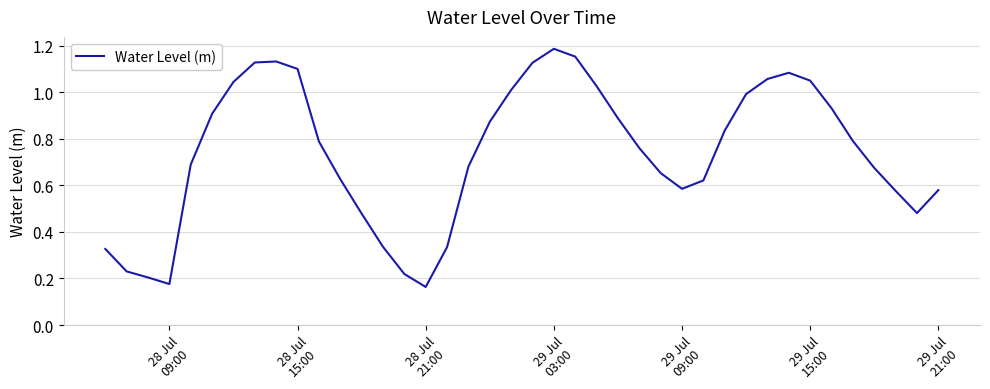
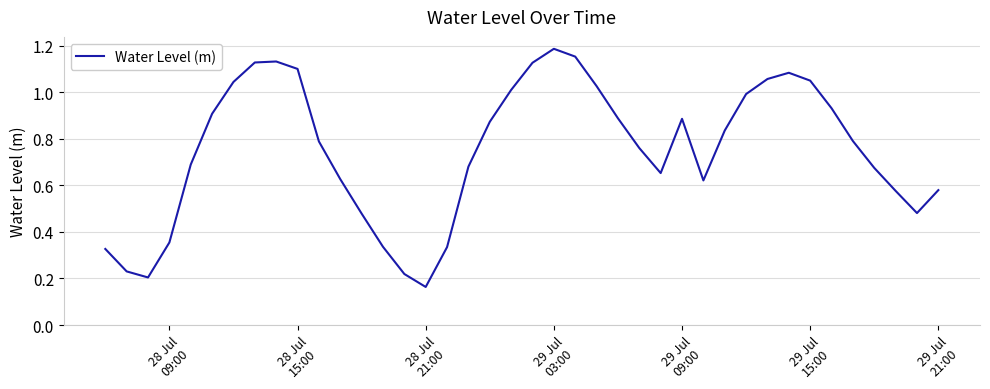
28 Jul 09:00: 0.18 -> 0.35
29 Jul 09:00: 0.58 -> 0.89
